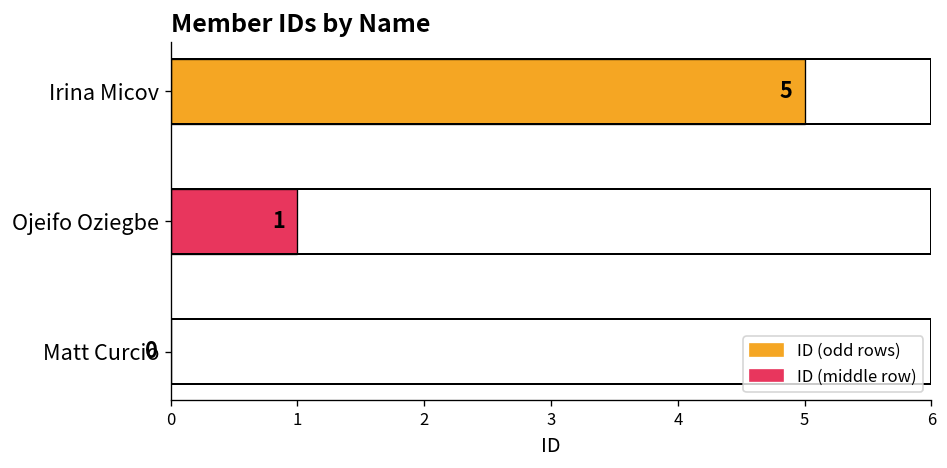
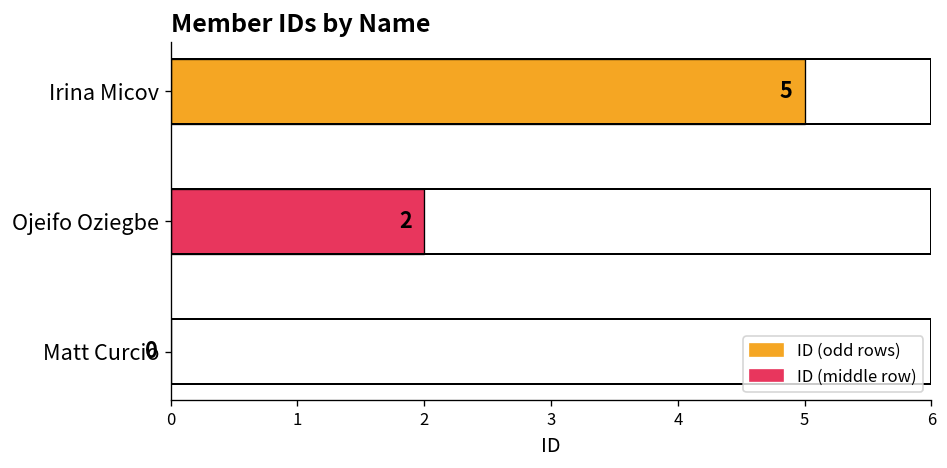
Ojeifo Oziegbe: 1 -> 2
